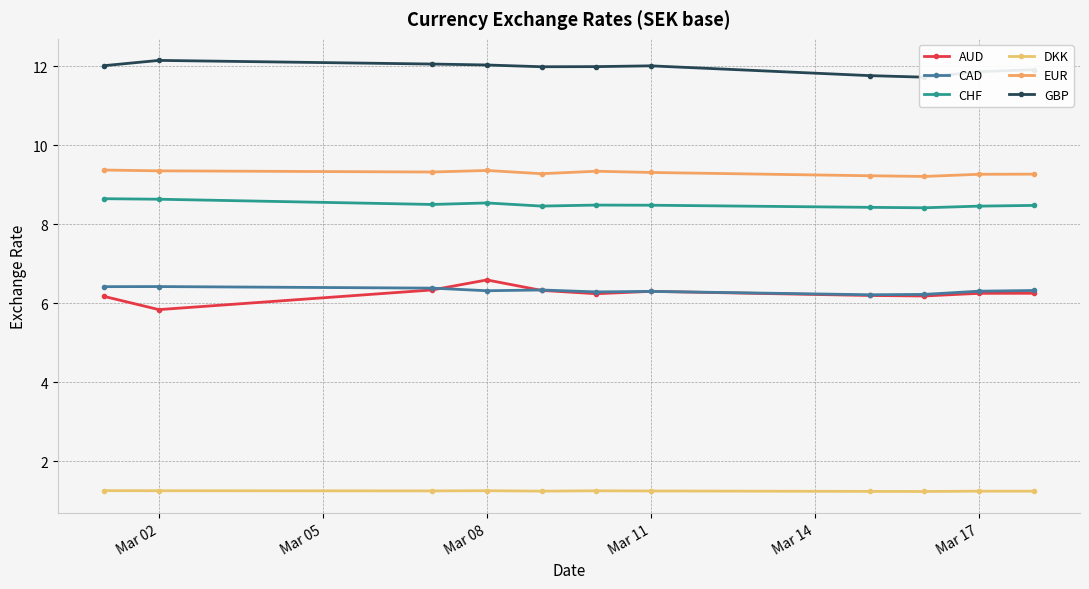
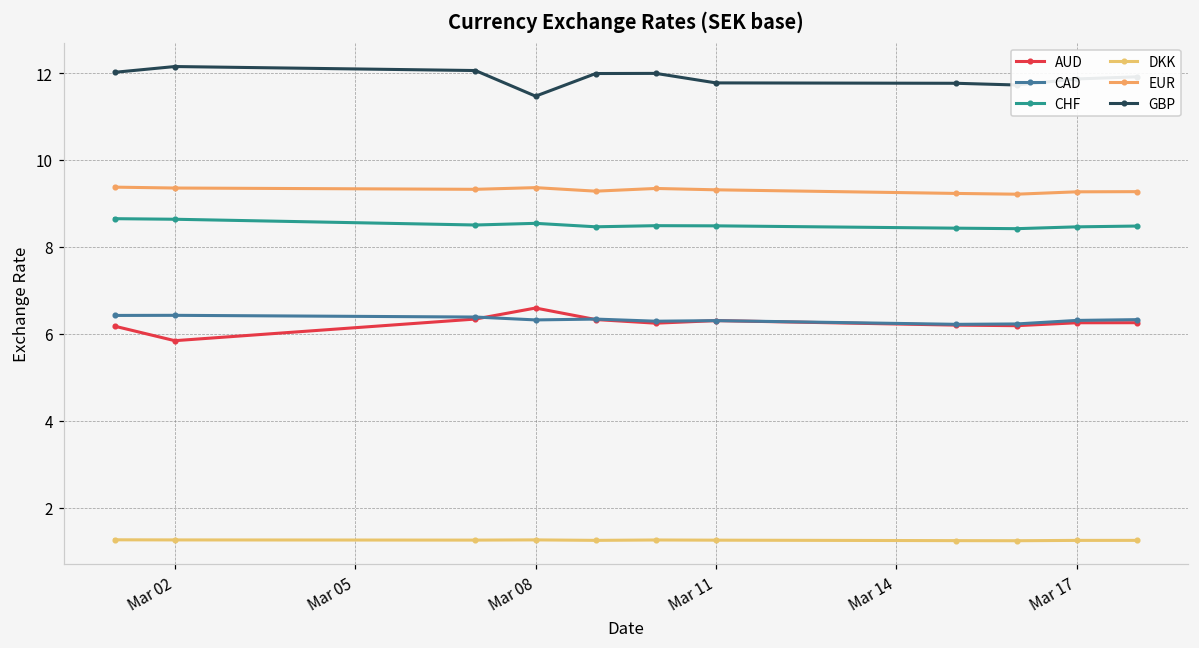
GBP, Mar 08: 12.0 -> 11.5
GBP, Mar 11: 12.0 -> 11.8
